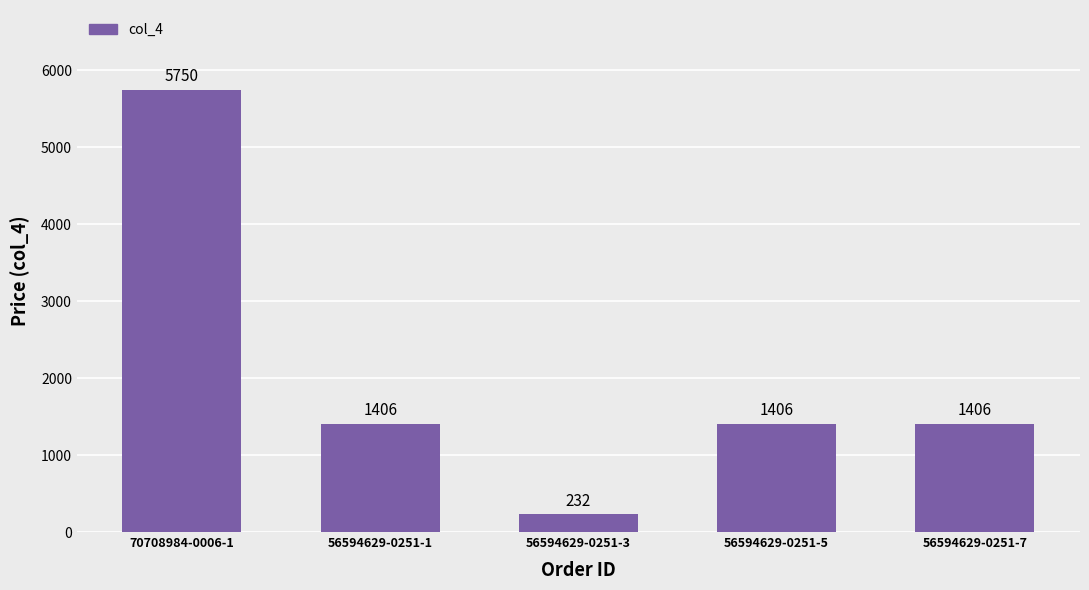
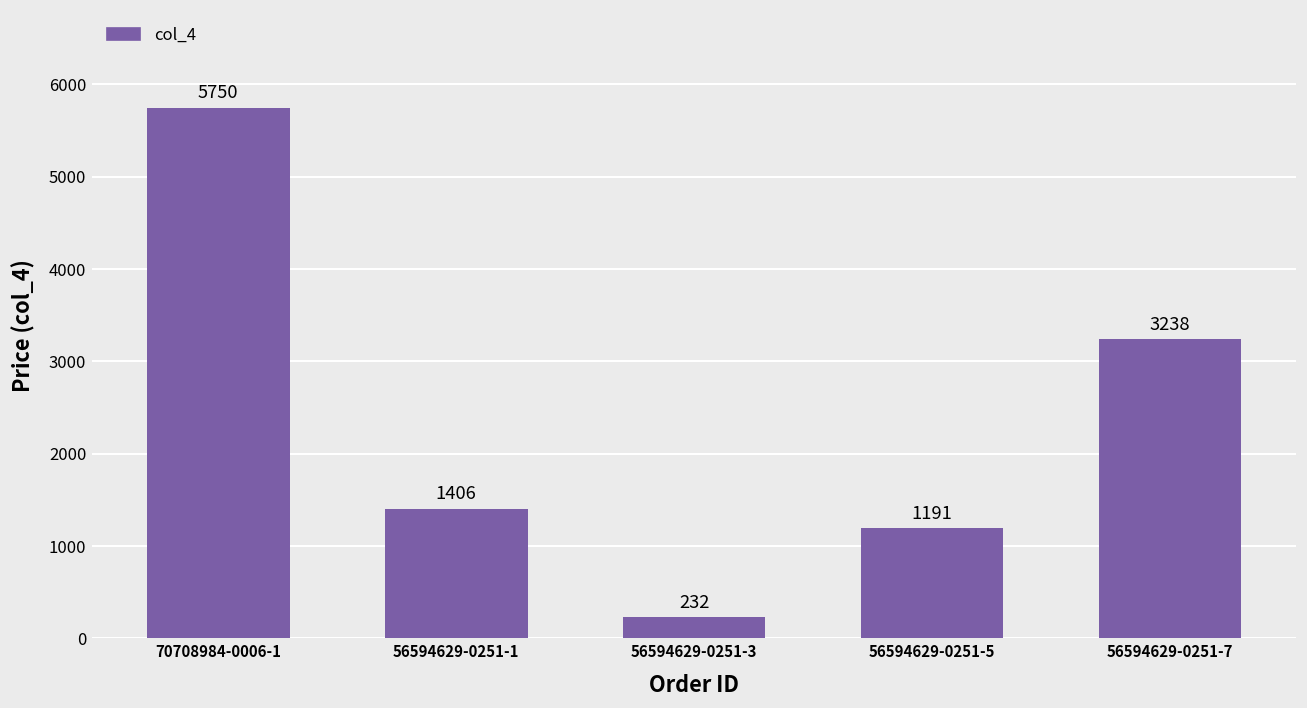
56594629-0251-5: 1406 -> 1191
56594629-0251-7: 1406 -> 3238
